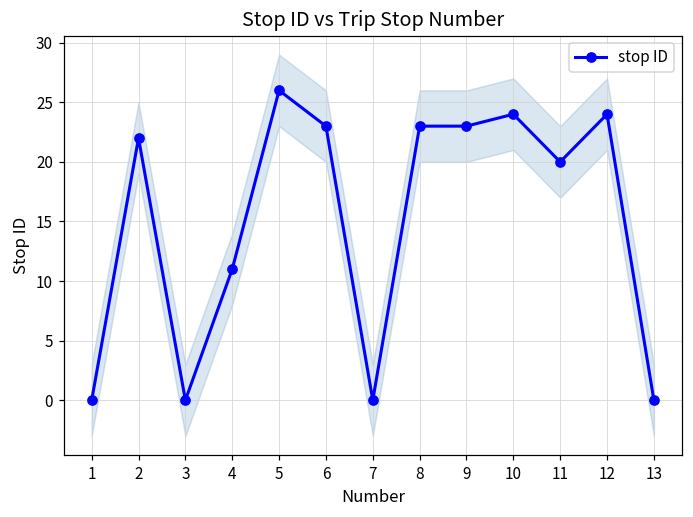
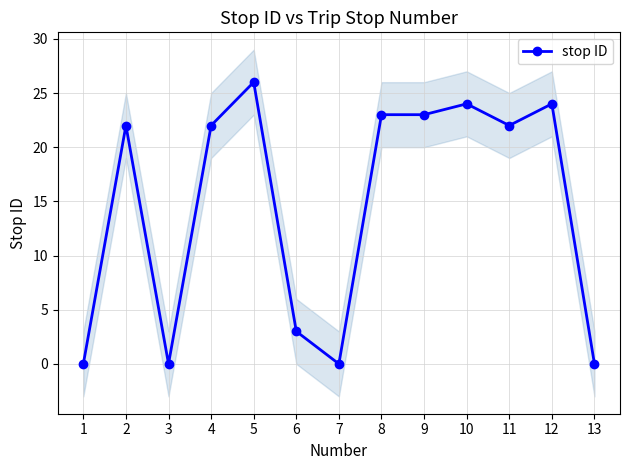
stop ID, 4: 11 -> 22
stop ID, 6: 23 -> 3
stop ID, 11: 20 -> 22
